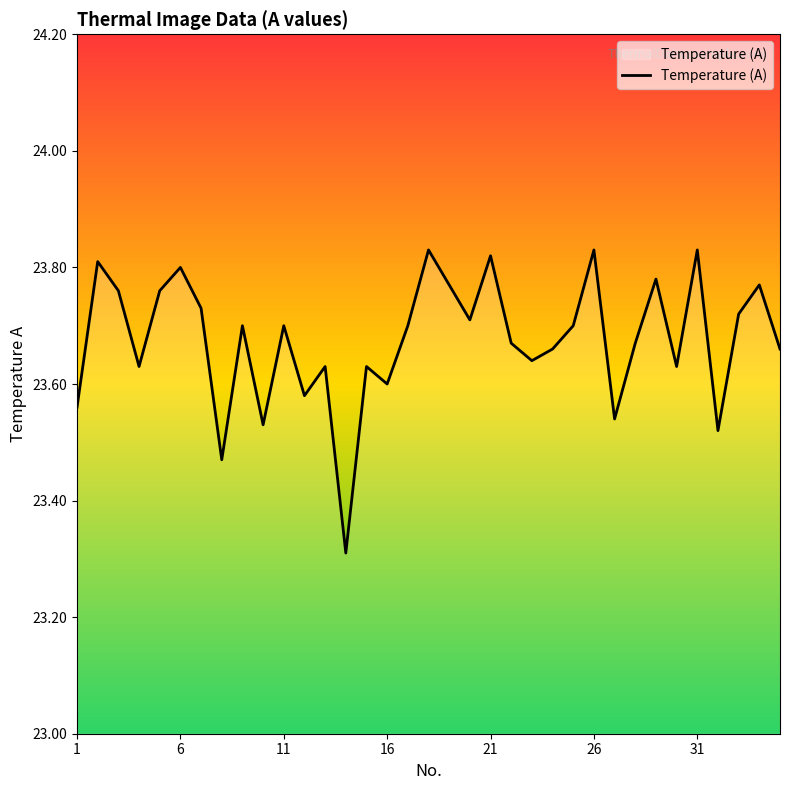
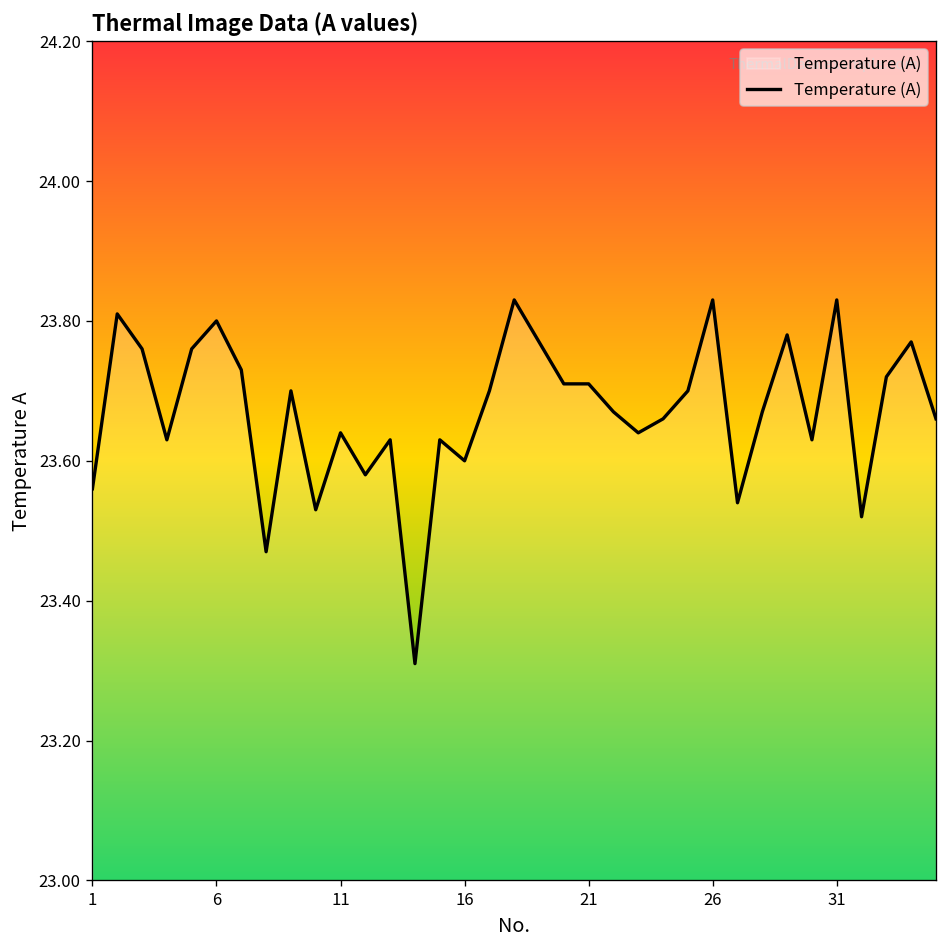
11: 23.70 -> 23.64
21: 23.82 -> 23.71
